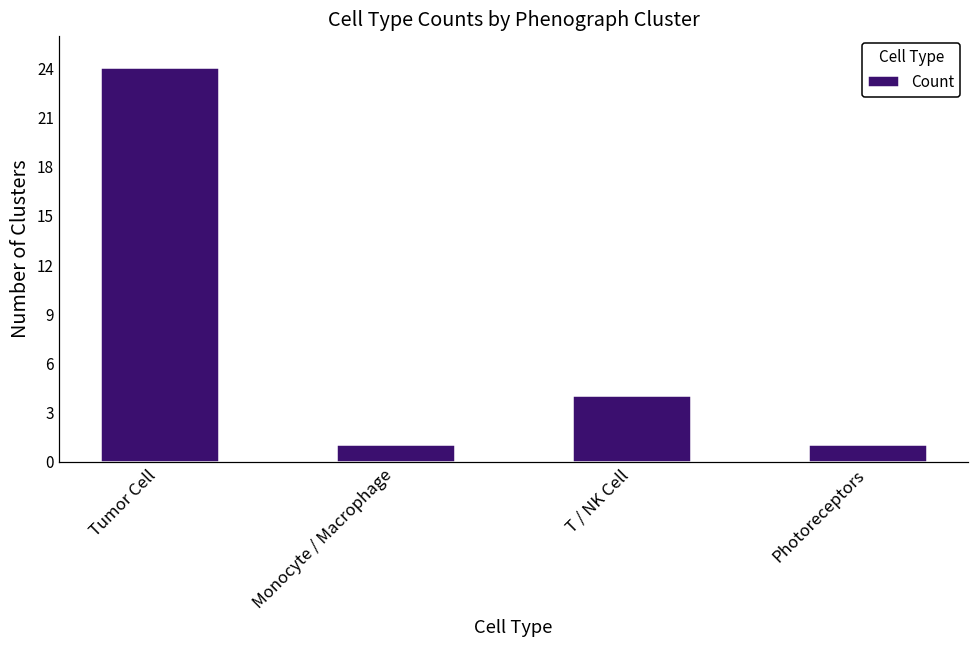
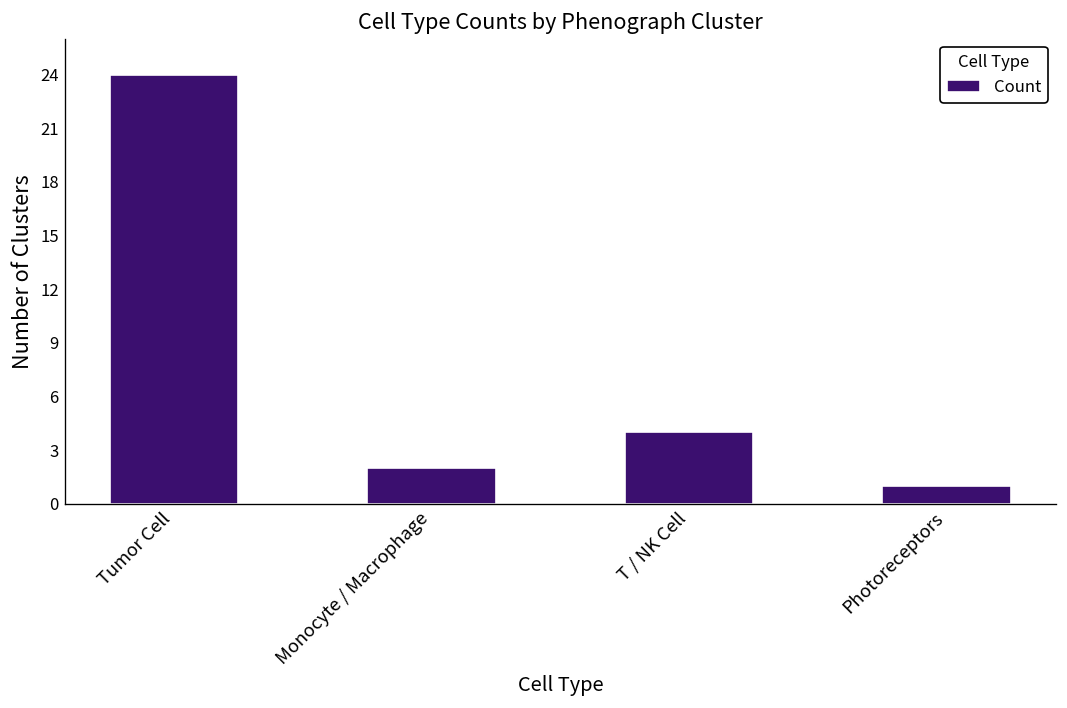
Monocyte / Macrophage: 1 -> 2
